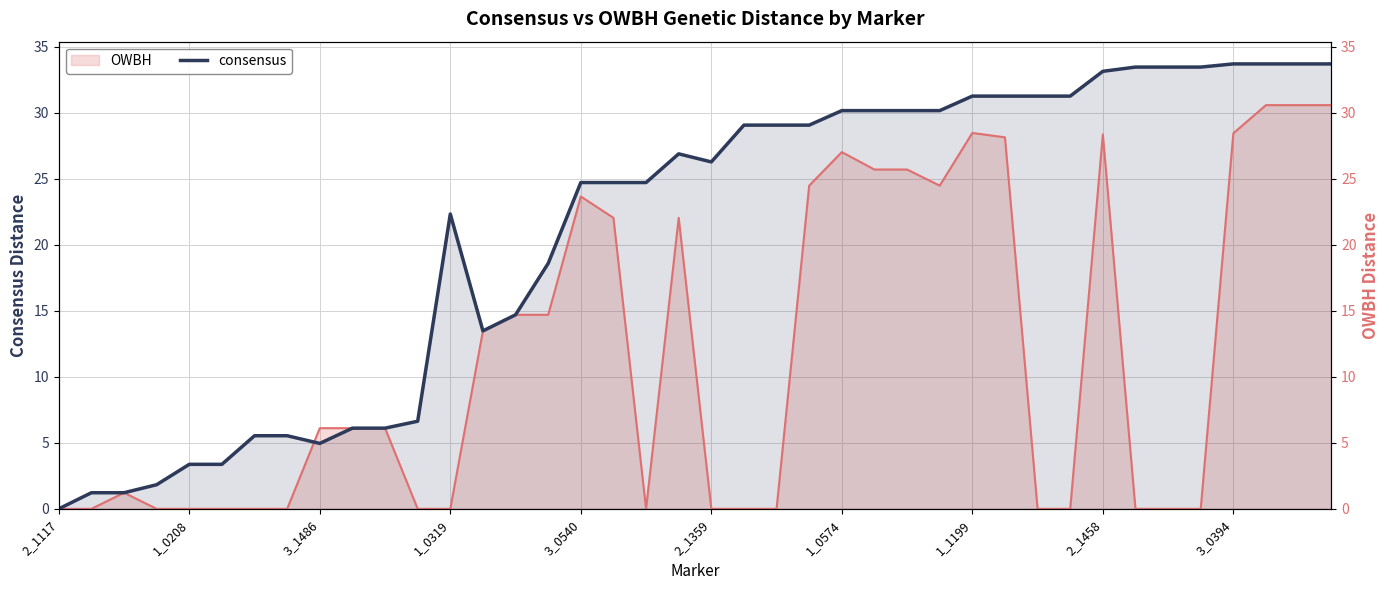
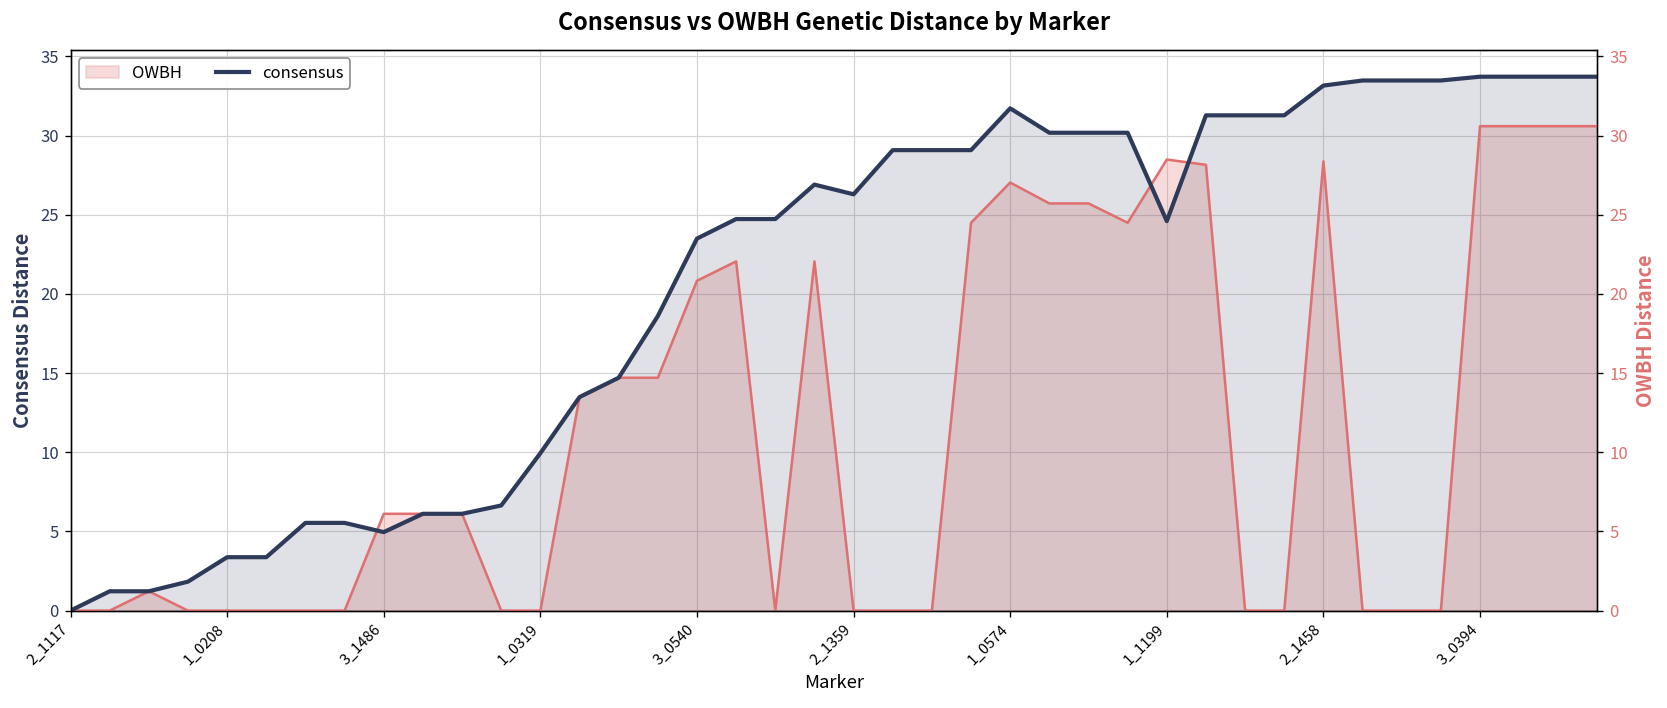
consensus, 1_0319: 22.3 -> 9.9
OWBH, 3_0540: 23.7 -> 20.8
consensus, 3_0540: 24.7 -> 23.5
consensus, 1_0574: 30.2 -> 31.7
consensus, 1_1199: 31.3 -> 24.6
OWBH, 3_0394: 28.5 -> 30.6
